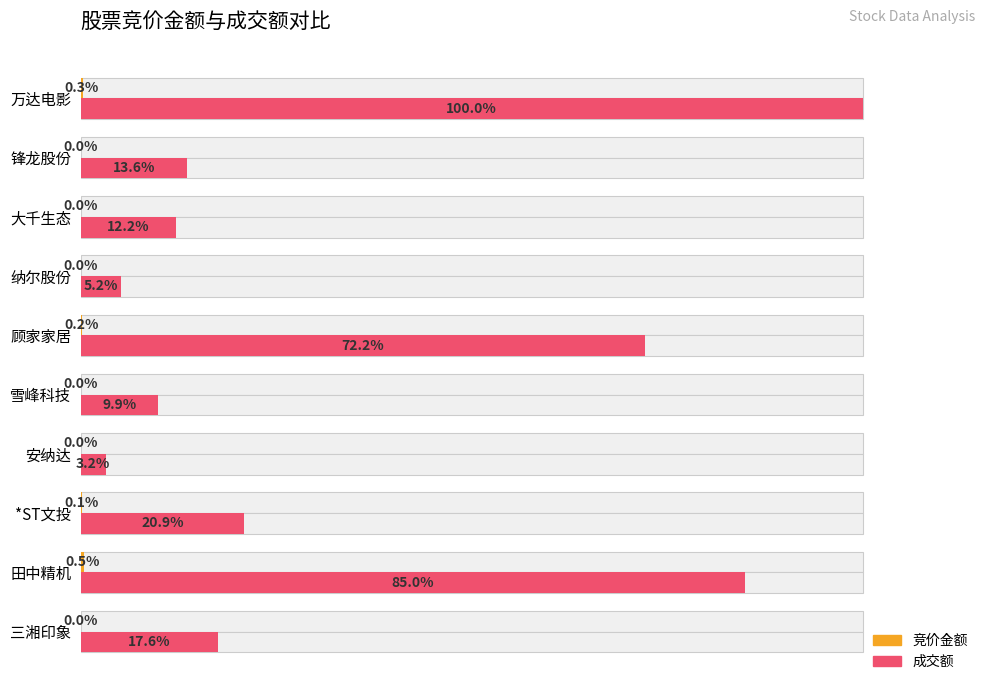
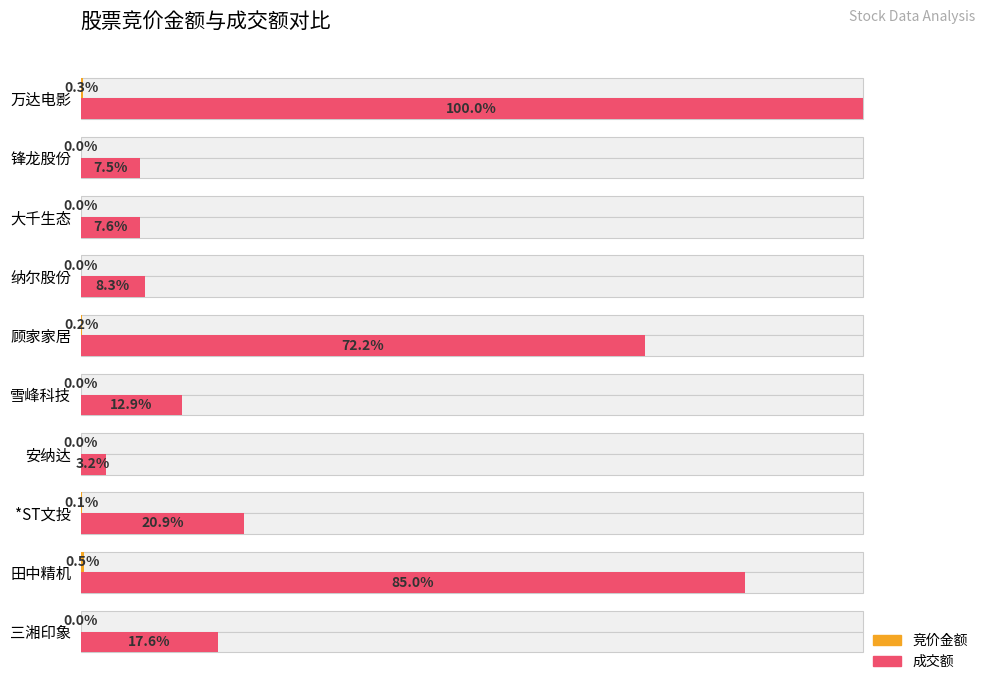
成交额, 锋龙股份: 13.6% -> 7.5%
成交额, 大千生态: 12.2% -> 7.6%
成交额, 纳尔股份: 5.2% -> 8.3%
成交额, 雪峰科技: 9.9% -> 12.9%
